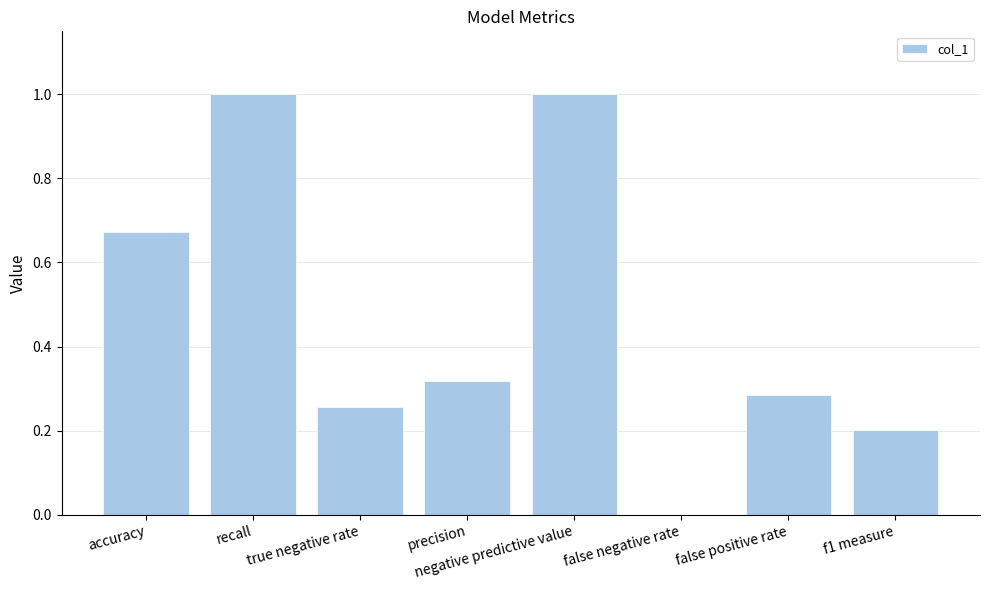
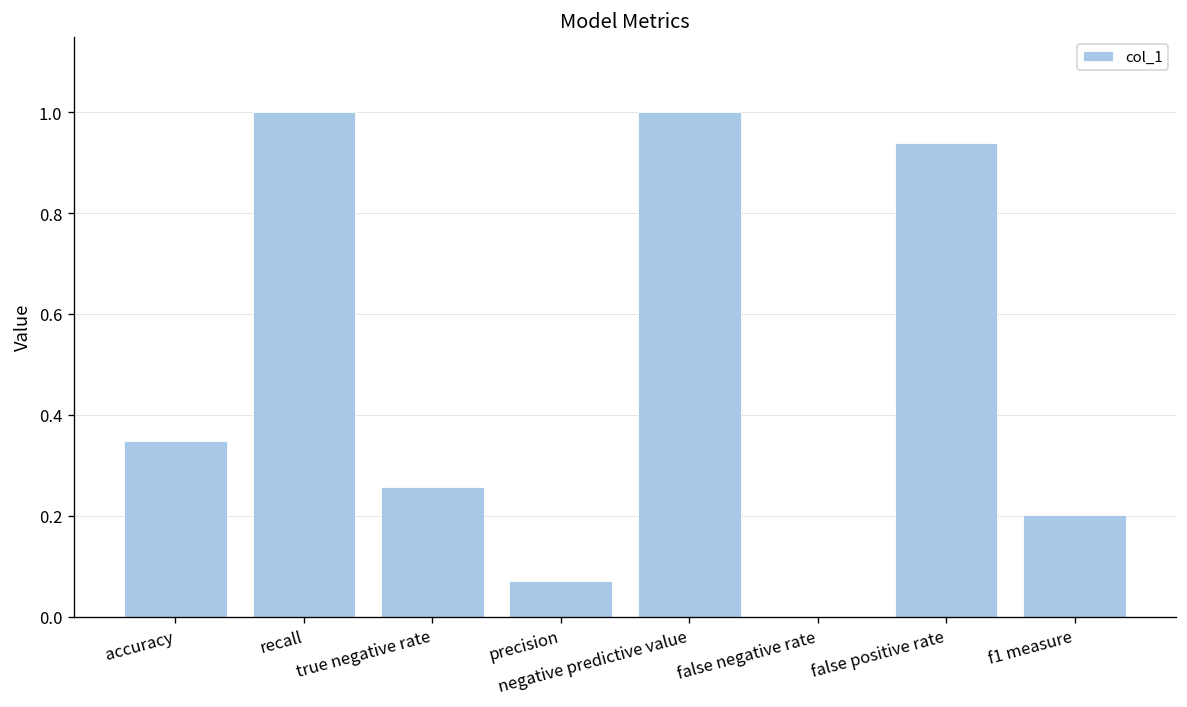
accuracy: 0.67 -> 0.35
precision: 0.32 -> 0.07
false positive rate: 0.28 -> 0.94
